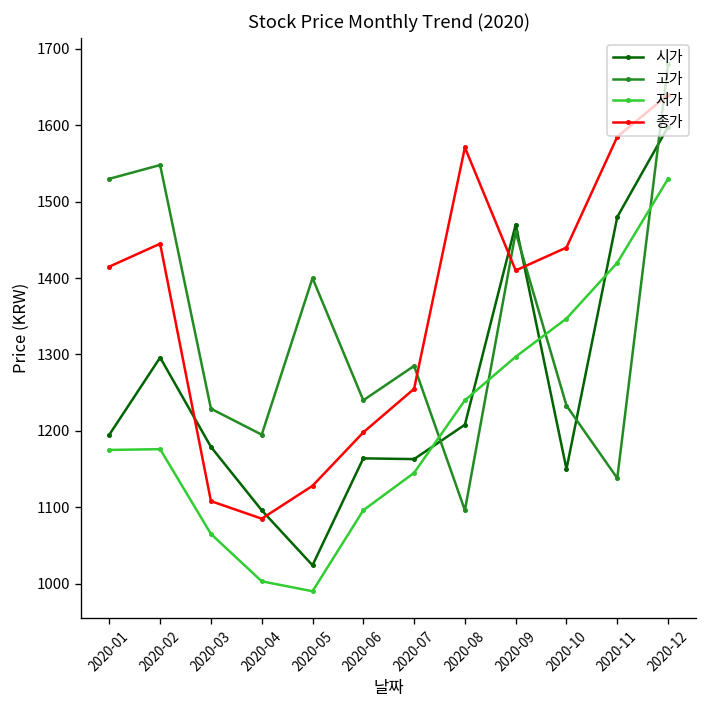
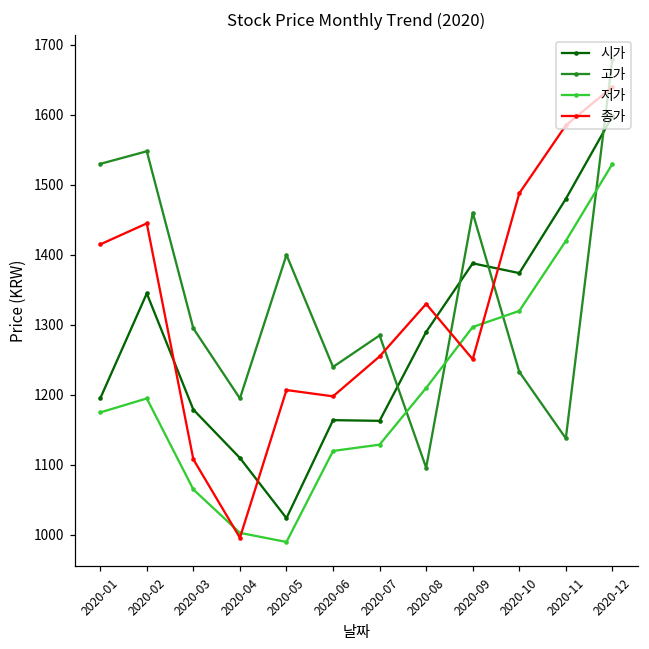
시가, 2020-02: 1300 -> 1350
저가, 2020-02: 1180 -> 1200
고가, 2020-03: 1230 -> 1300
시가, 2020-04: 1100 -> 1110
종가, 2020-04: 1090 -> 1000
종가, 2020-05: 1130 -> 1210
저가, 2020-06: 1100 -> 1120
저가, 2020-07: 1150 -> 1130
시가, 2020-08: 1210 -> 1290
저가, 2020-08: 1240 -> 1210
종가, 2020-08: 1570 -> 1330
시가, 2020-09: 1470 -> 1390
종가, 2020-09: 1410 -> 1250
시가, 2020-10: 1150 -> 1370
저가, 2020-10: 1350 -> 1320
종가, 2020-10: 1440 -> 1490
